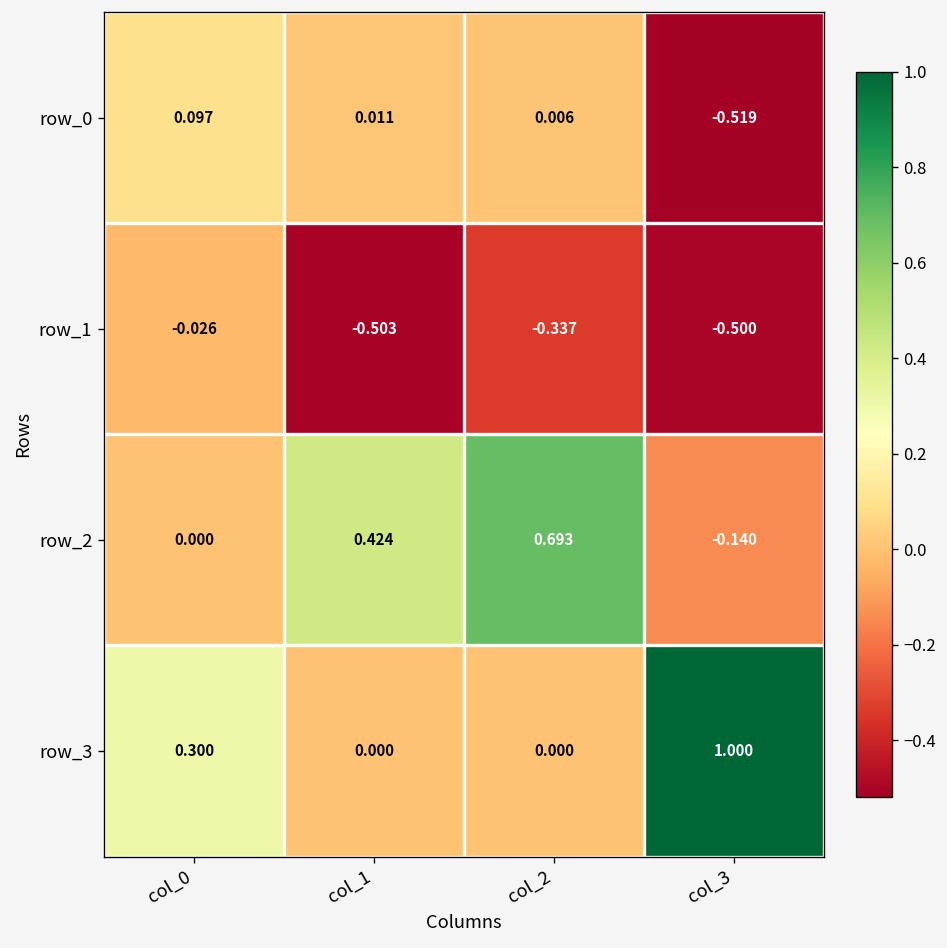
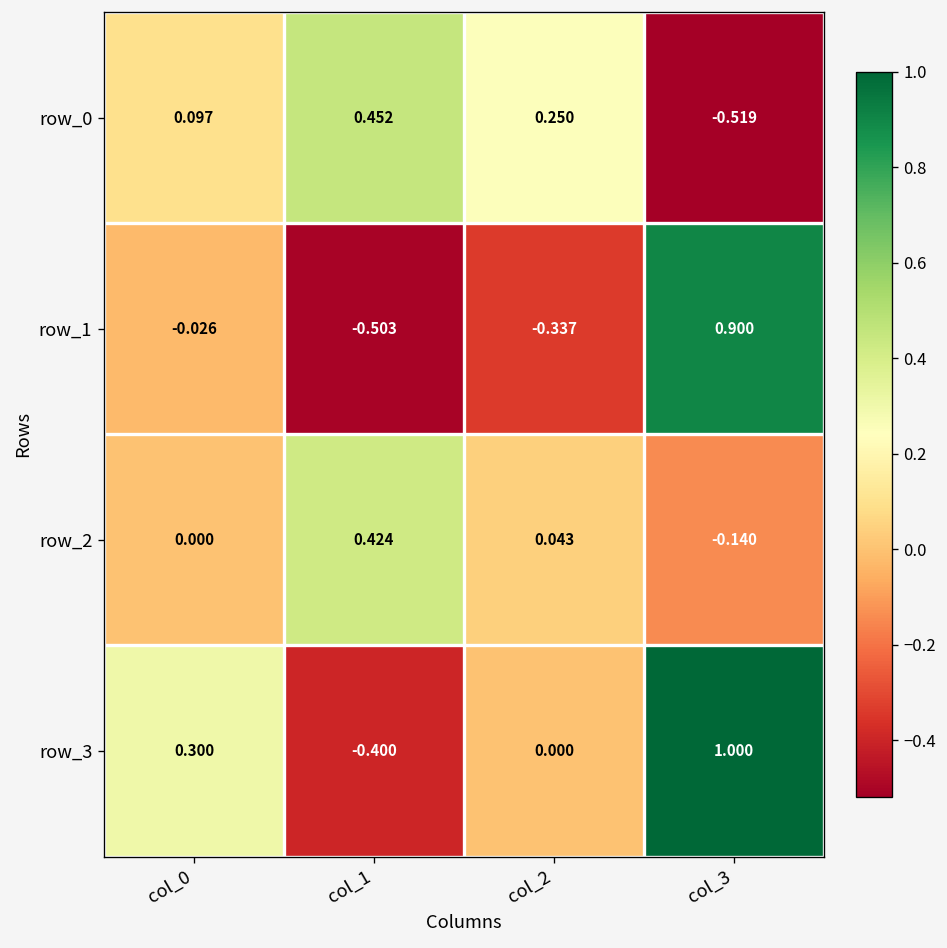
row_0, col_1: 0.011 -> 0.452
row_0, col_2: 0.006 -> 0.250
row_1, col_3: -0.500 -> 0.900
row_2, col_2: 0.693 -> 0.043
row_3, col_1: 0.000 -> -0.400
